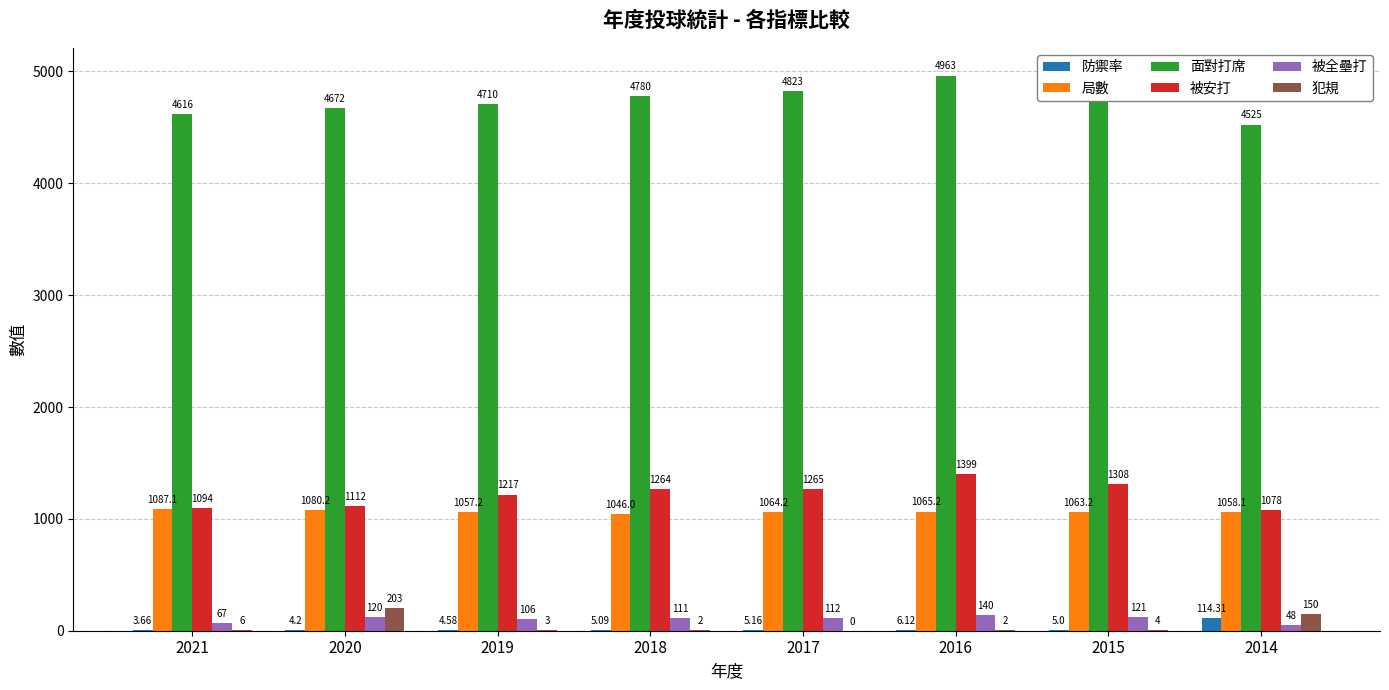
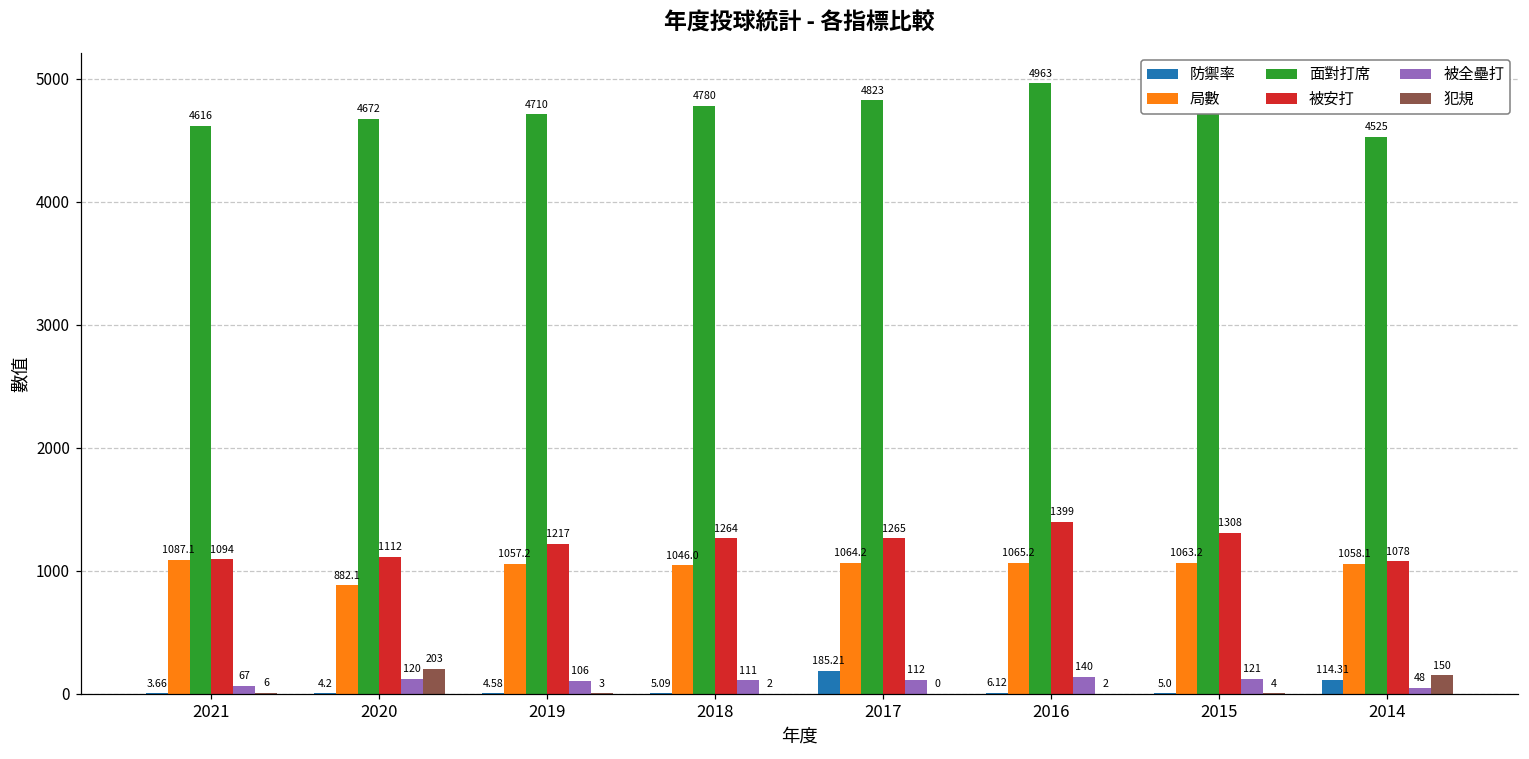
局數, 2020: 1080.2 -> 882.1
防禦率, 2017: 5.16 -> 185.21
